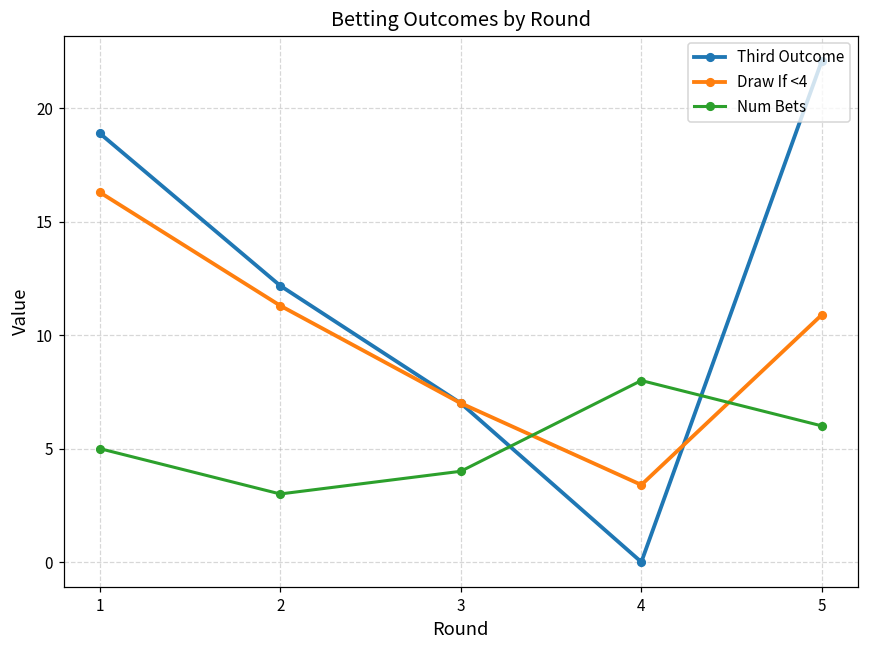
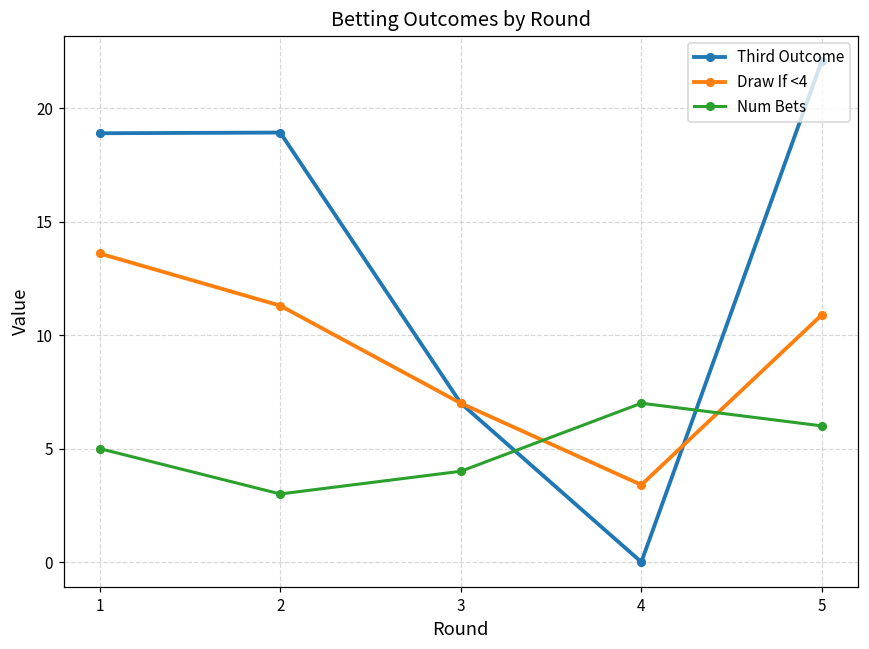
Draw If <4, 1: 16.3 -> 13.6
Third Outcome, 2: 12.2 -> 18.9
Num Bets, 4: 8 -> 7
